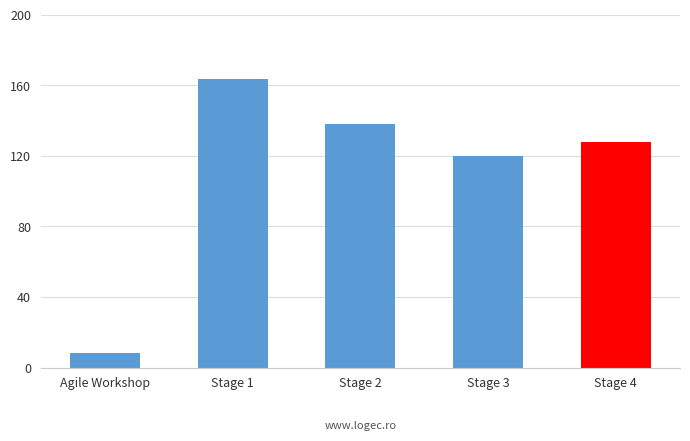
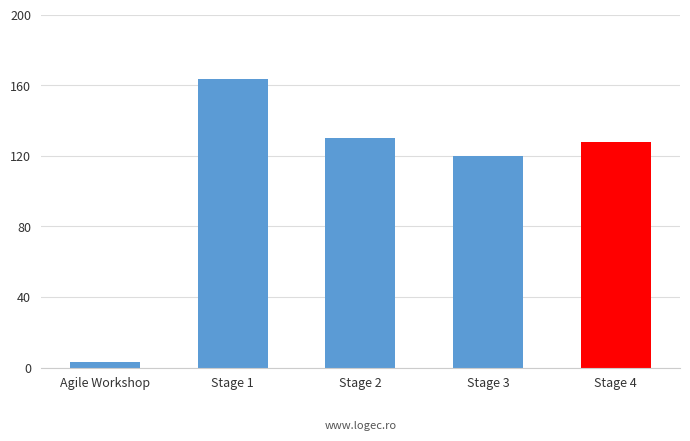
Agile Workshop: 8 -> 3
Stage 2: 138 -> 130
